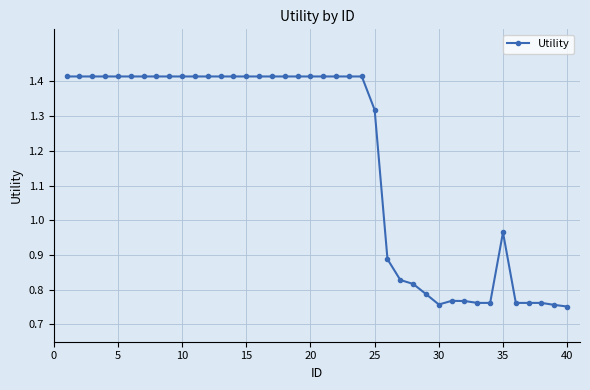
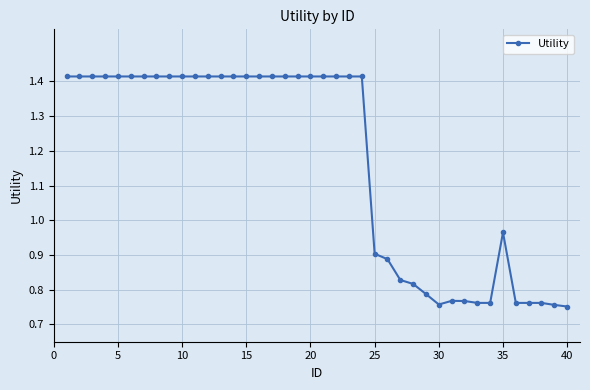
25: 1.32 -> 0.90
